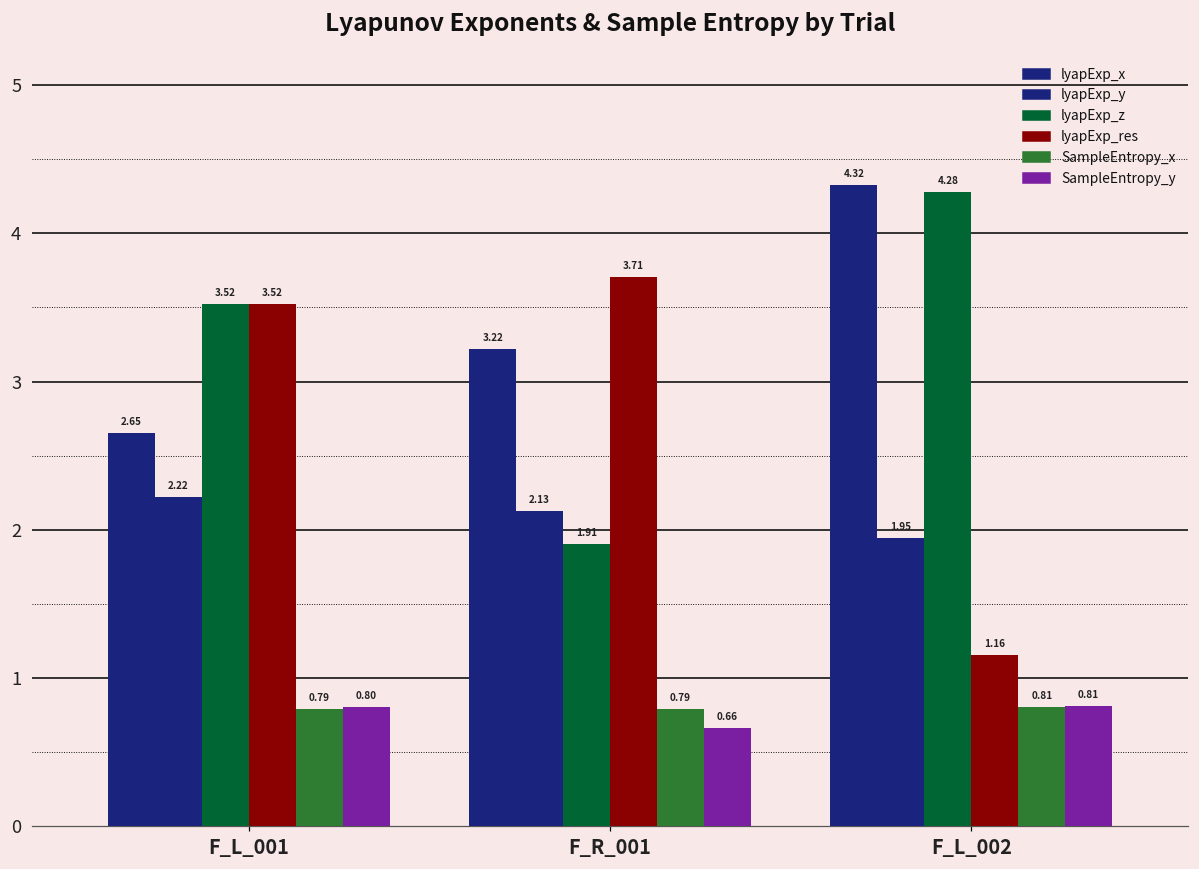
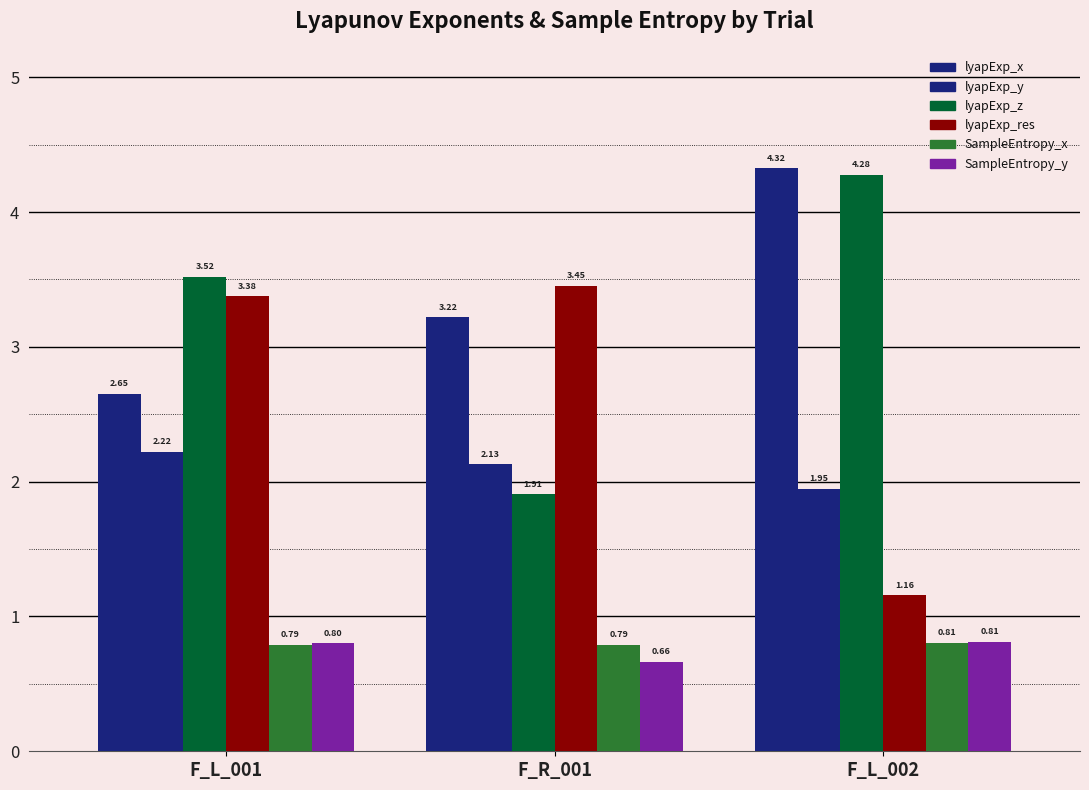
lyapExp_res, F_L_001: 3.52 -> 3.38
lyapExp_res, F_R_001: 3.71 -> 3.45
